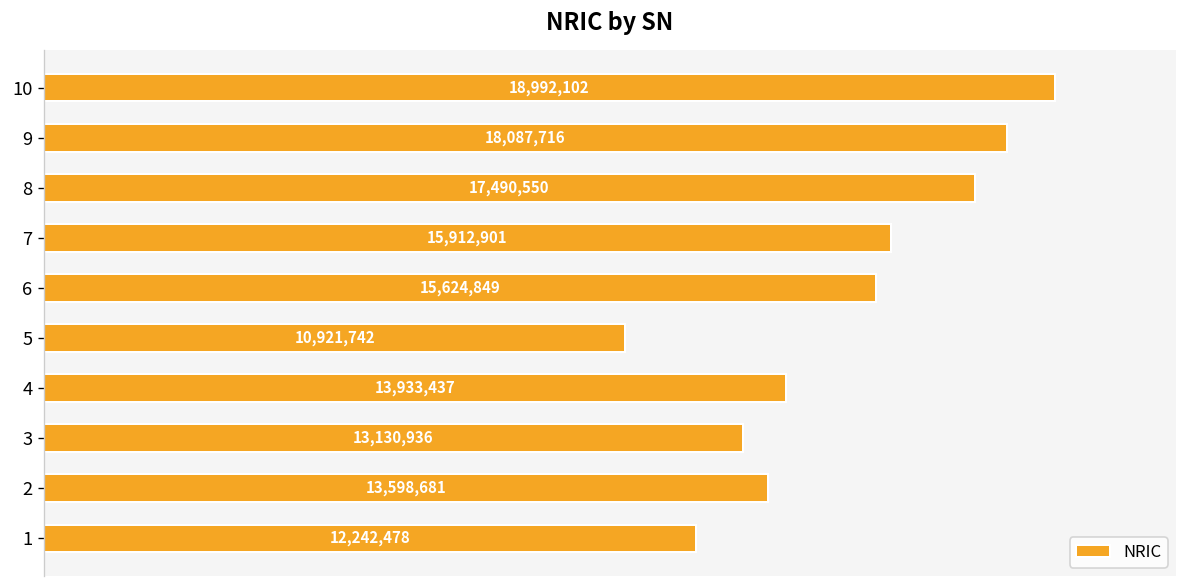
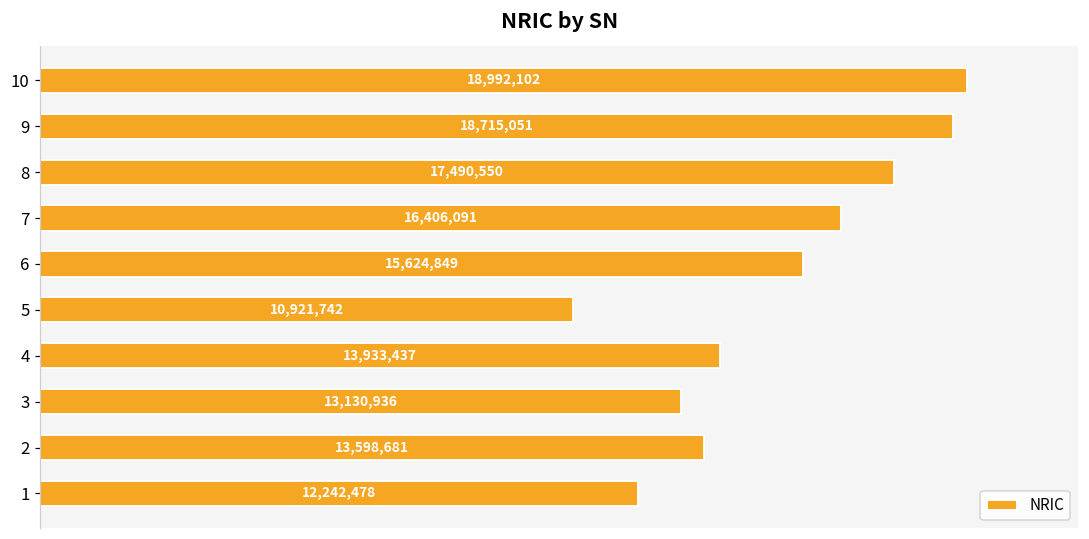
9: 18,087,716 -> 18,715,051
7: 15,912,901 -> 16,406,091
